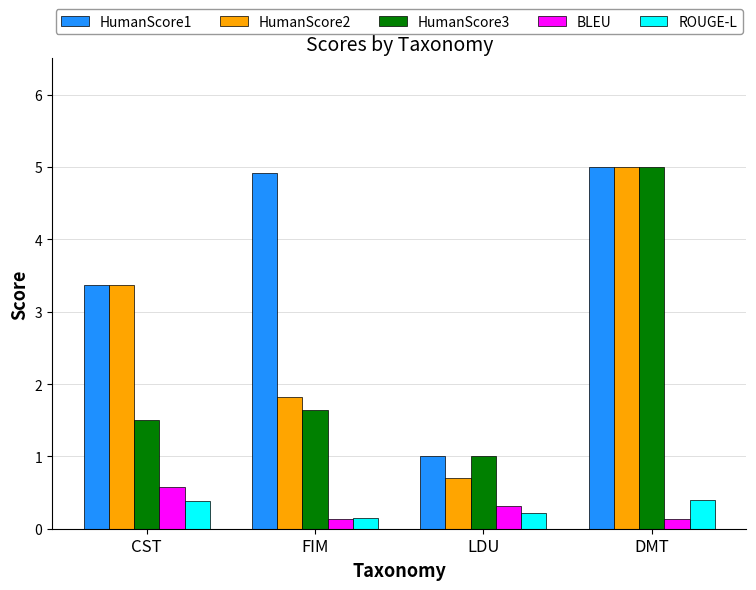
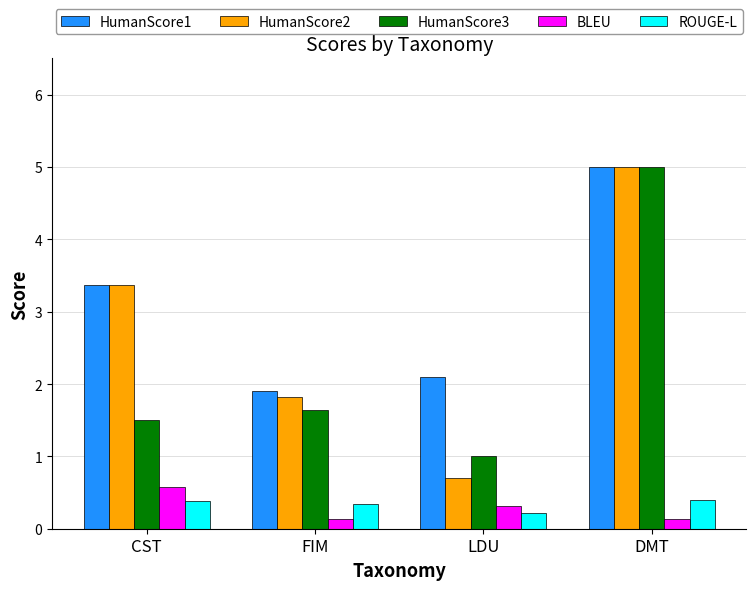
HumanScore1, FIM: 4.9 -> 1.9
ROUGE-L, FIM: 0.1 -> 0.3
HumanScore1, LDU: 1.0 -> 2.1
